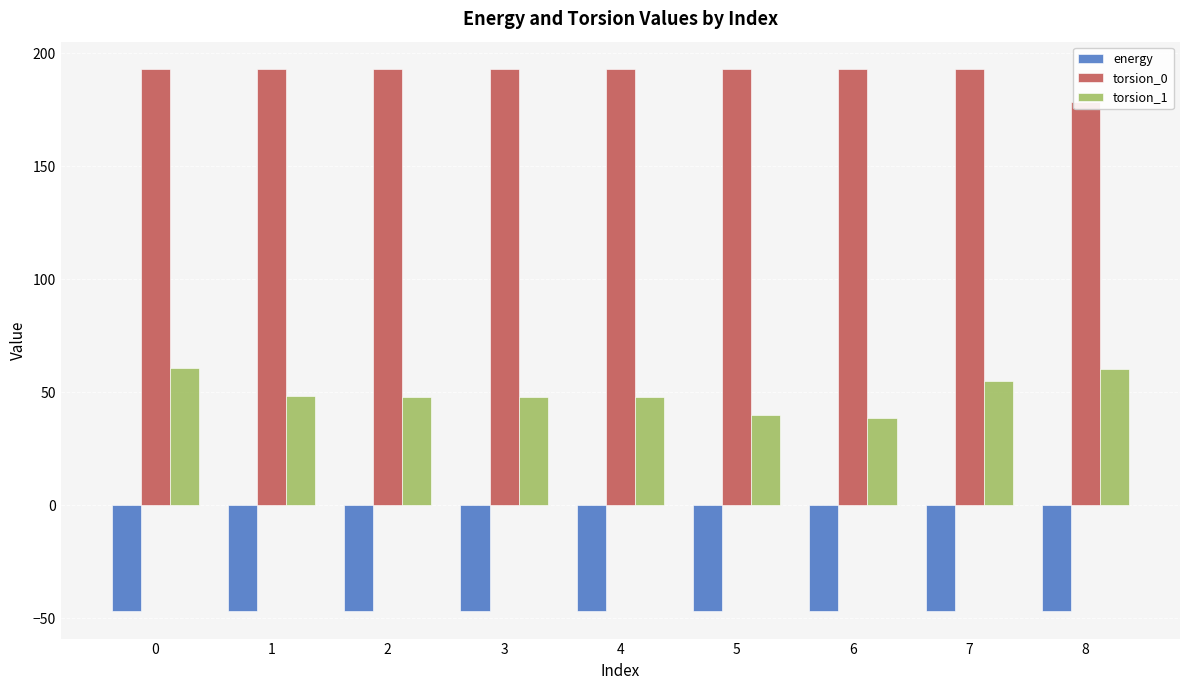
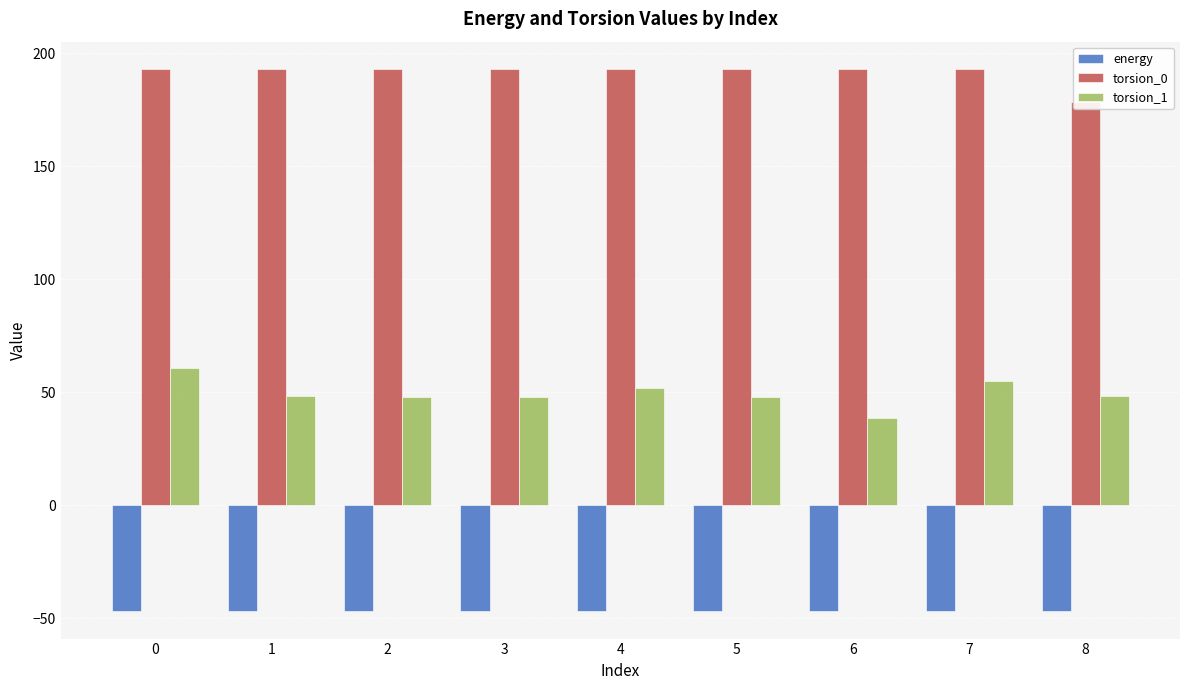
torsion_1, 4: 48 -> 52
torsion_1, 5: 40 -> 48
torsion_1, 8: 60 -> 48
